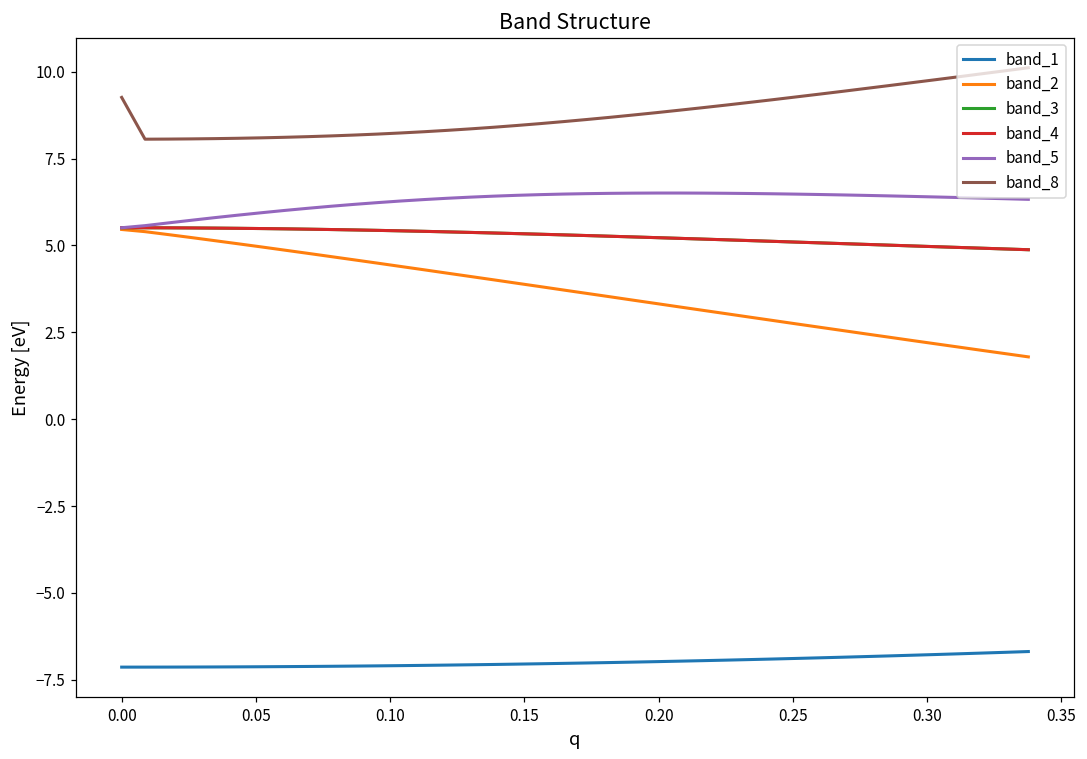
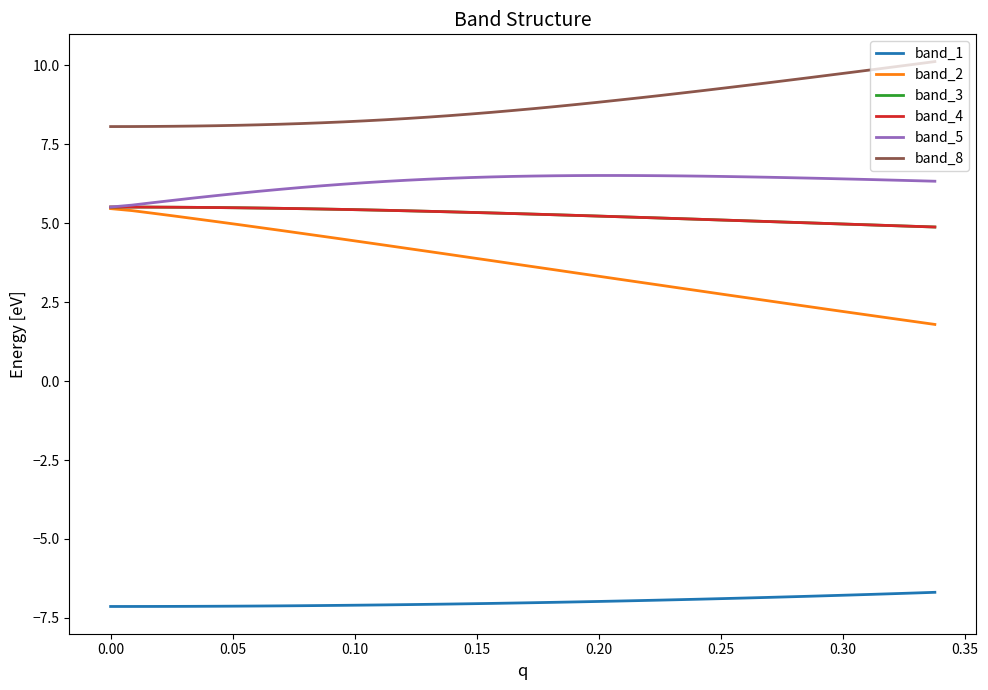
band_8, 0.00: 9.3 -> 8.1
